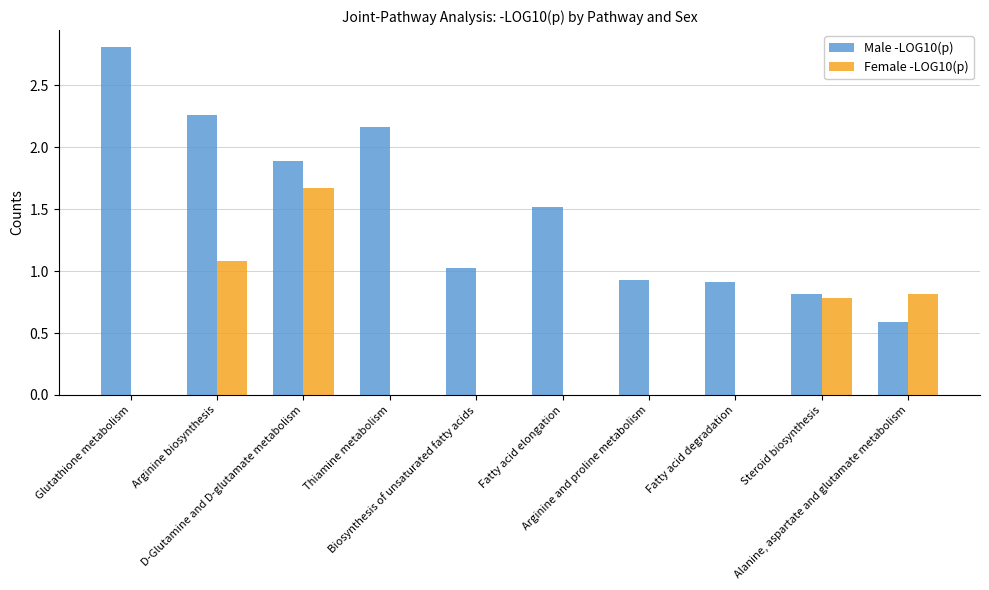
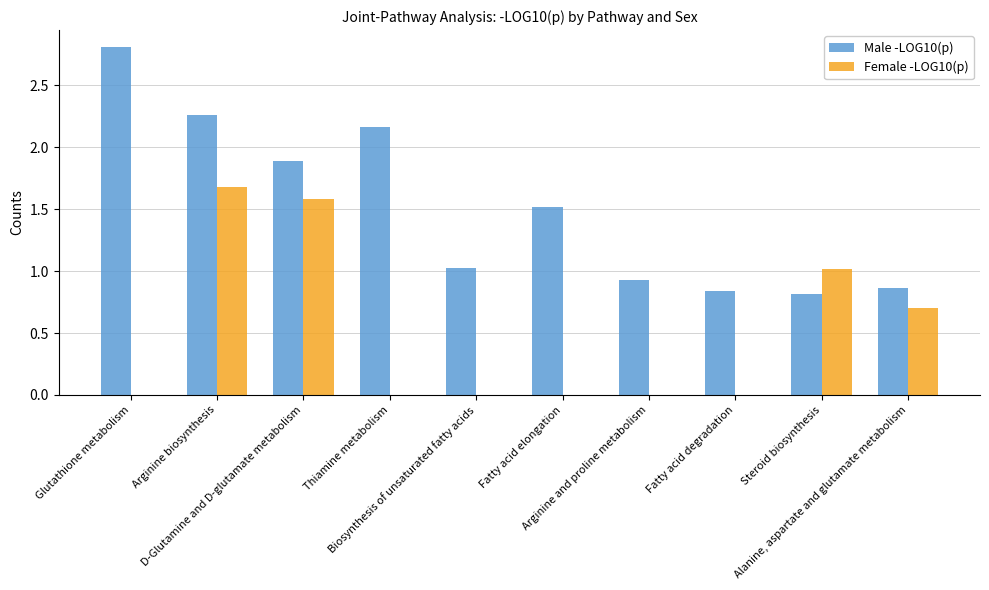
Female -LOG10(p), Arginine biosynthesis: 1.08 -> 1.68
Female -LOG10(p), D-Glutamine and D-glutamate metabolism: 1.67 -> 1.59
Male -LOG10(p), Fatty acid degradation: 0.91 -> 0.84
Female -LOG10(p), Steroid biosynthesis: 0.78 -> 1.02
Male -LOG10(p), Alanine, aspartate and glutamate metabolism: 0.59 -> 0.86
Female -LOG10(p), Alanine, aspartate and glutamate metabolism: 0.81 -> 0.70
